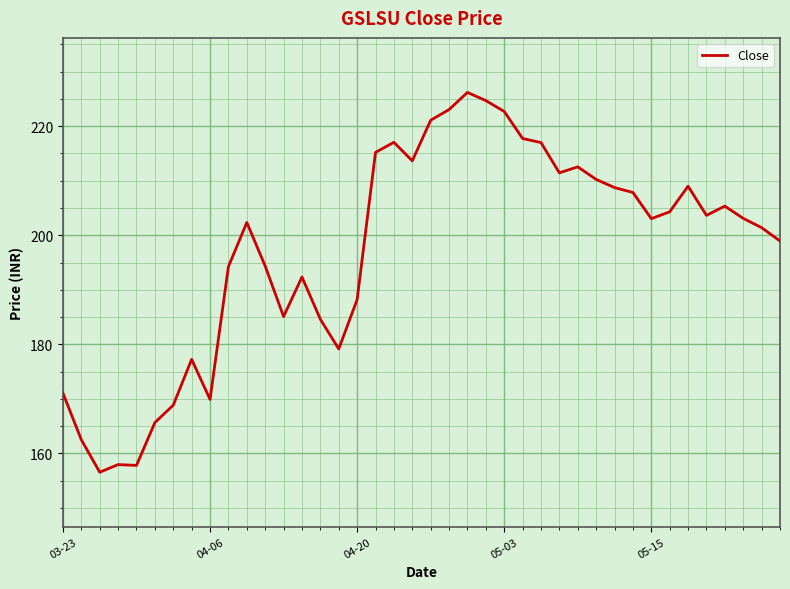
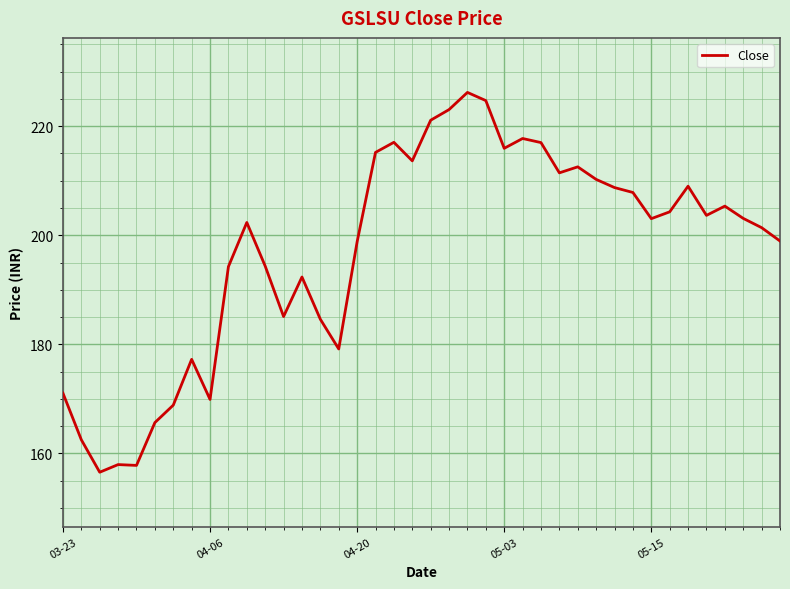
04-20: 188 -> 199
05-03: 223 -> 216
